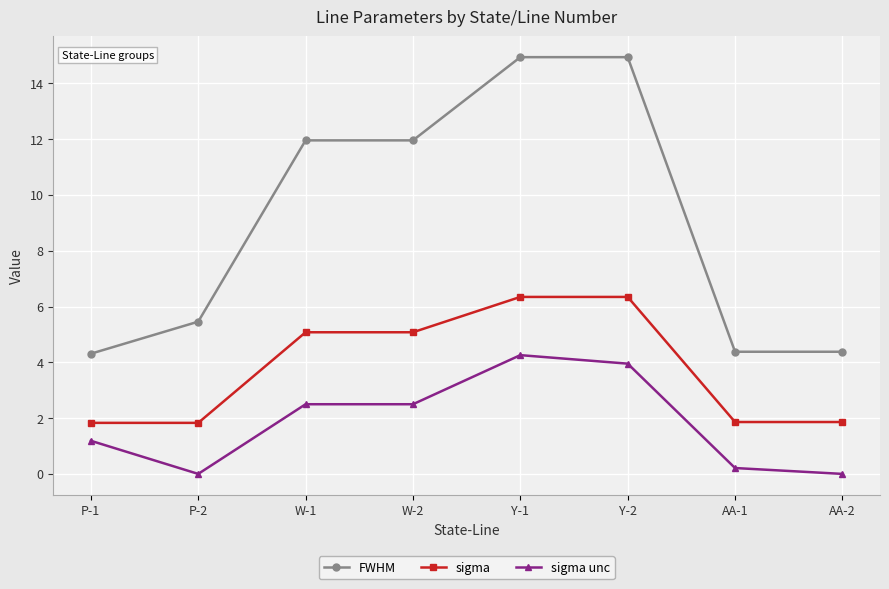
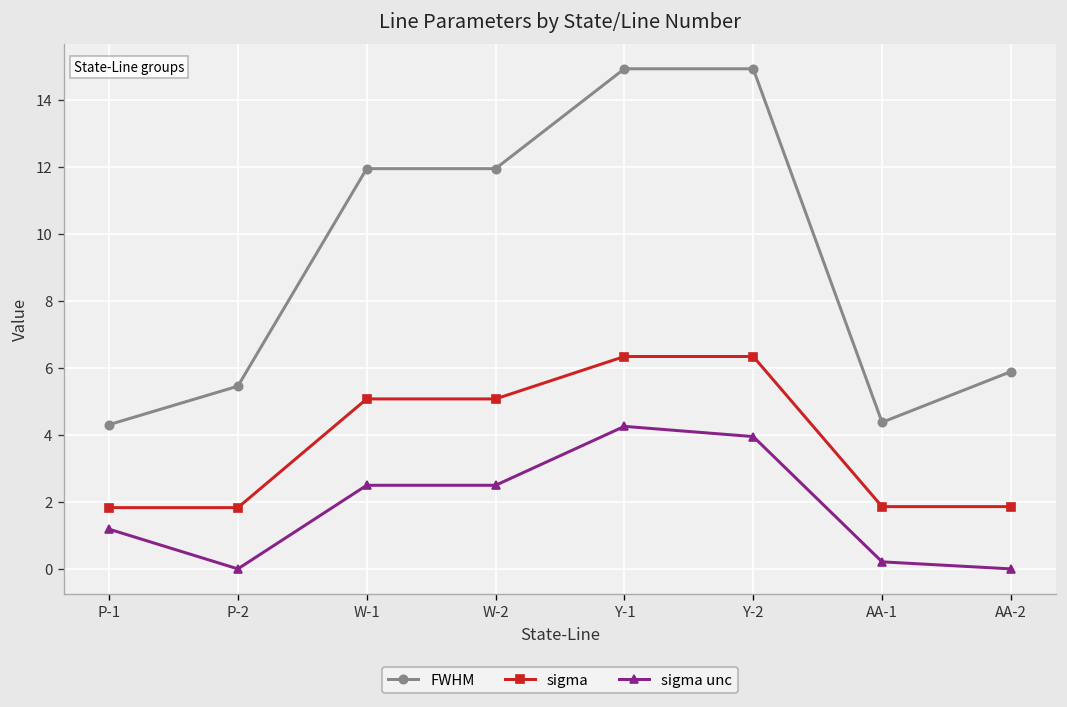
FWHM, AA-2: 4.4 -> 5.9
